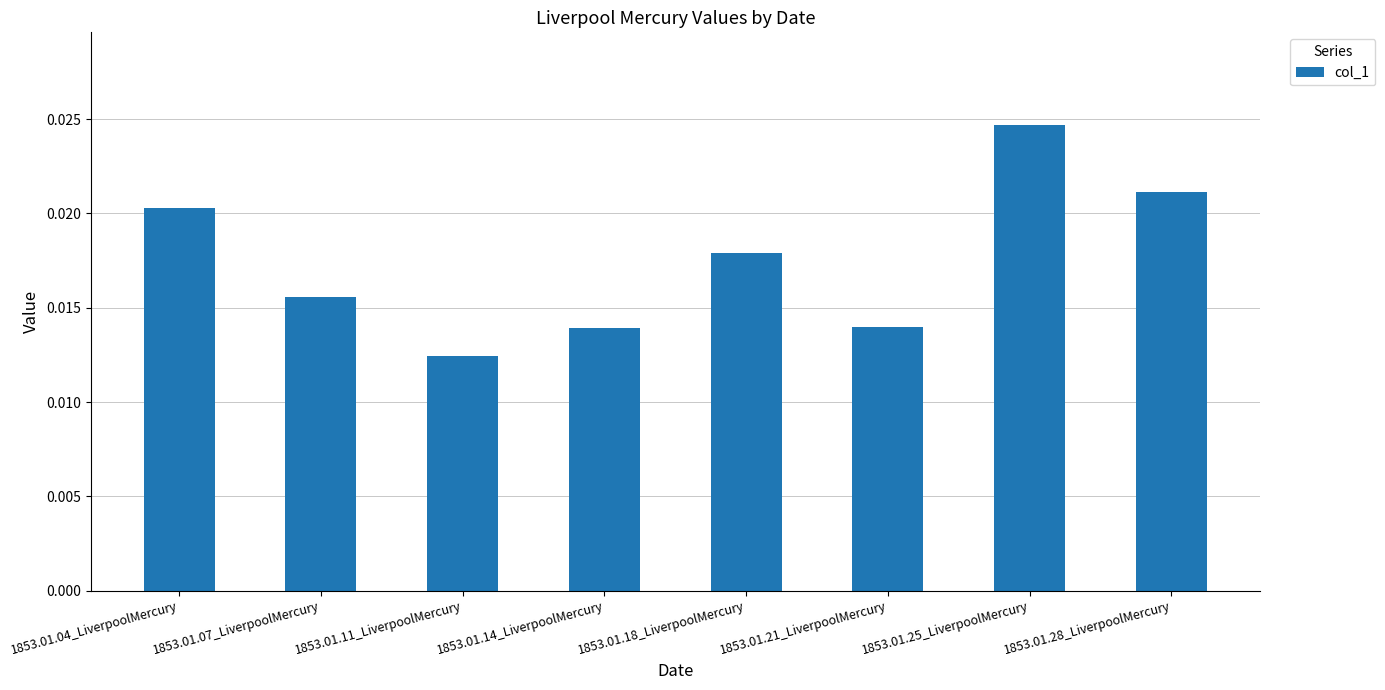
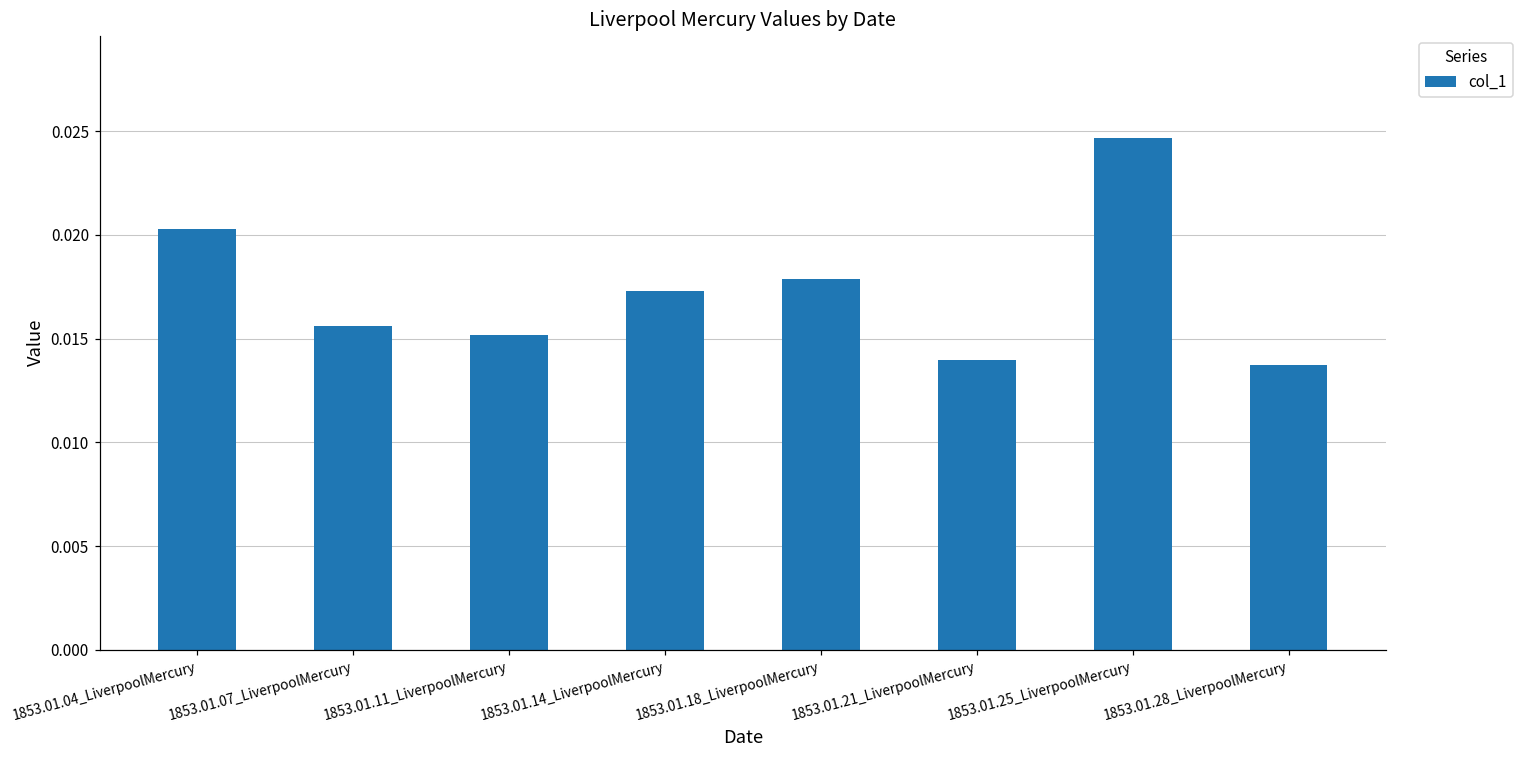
1853.01.11_LiverpoolMercury: 0.0125 -> 0.0152
1853.01.14_LiverpoolMercury: 0.0139 -> 0.0173
1853.01.28_LiverpoolMercury: 0.0211 -> 0.0137
